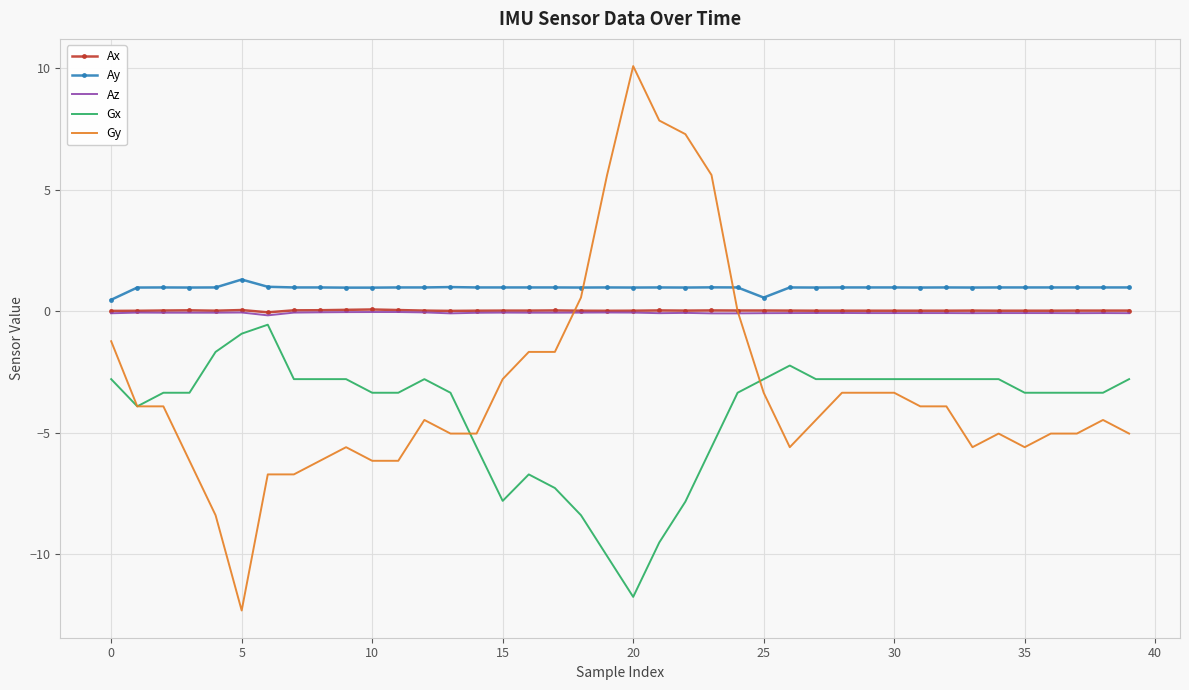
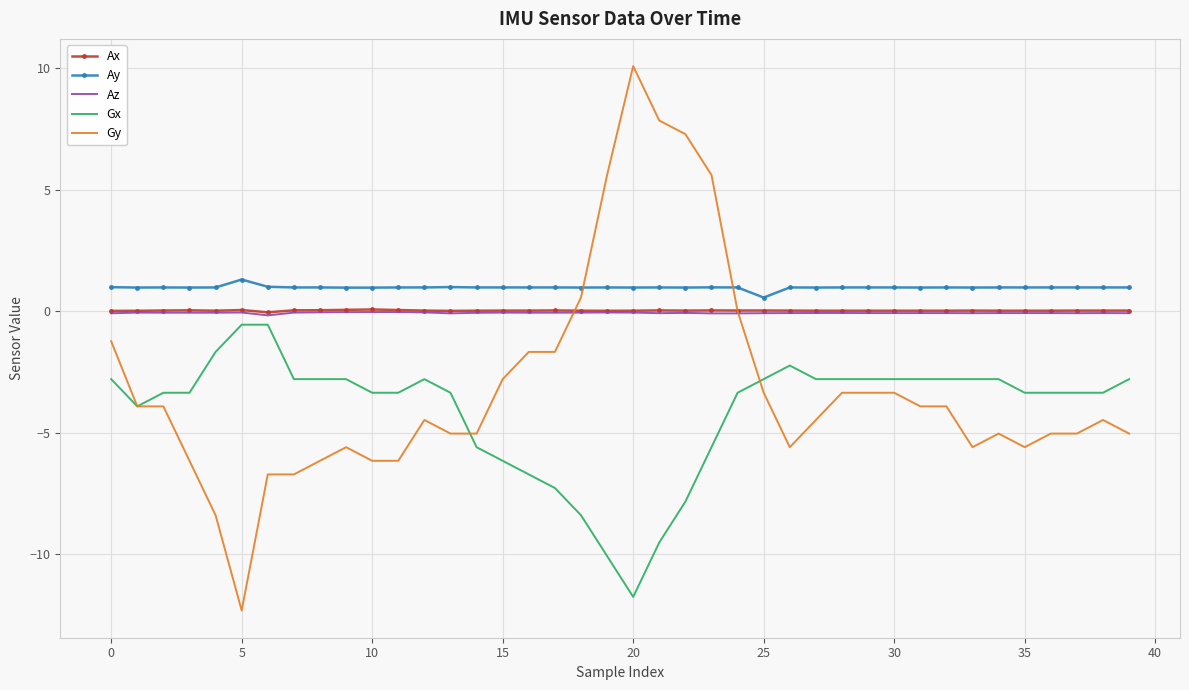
Ay, 0: 0.5 -> 1.0
Gx, 5: -0.9 -> -0.6
Gx, 15: -7.8 -> -6.2
